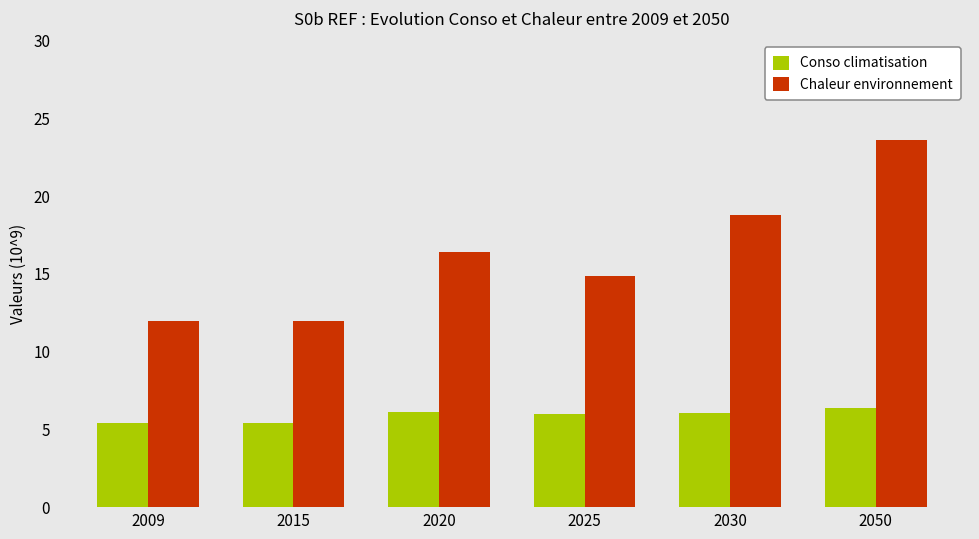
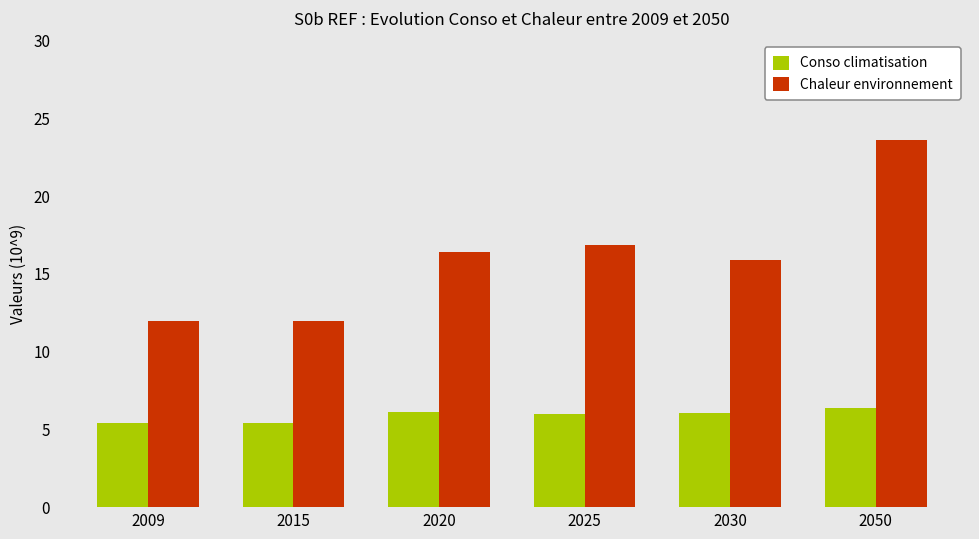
Chaleur environnement, 2025: 14.9 -> 16.9
Chaleur environnement, 2030: 18.8 -> 15.9
